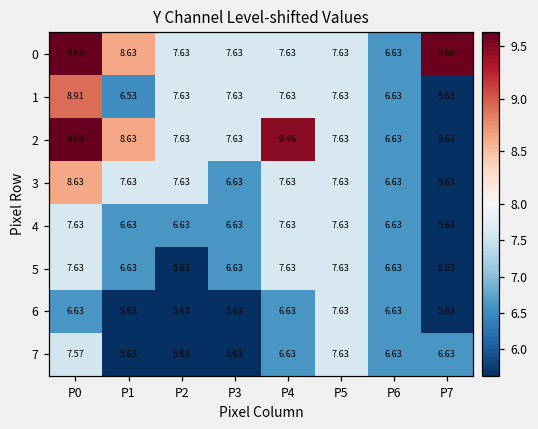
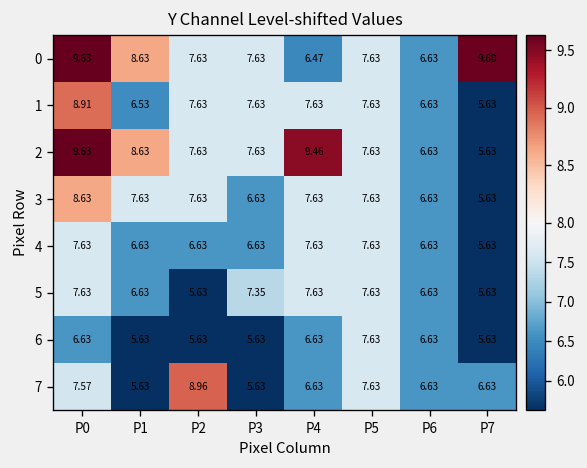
0, P4: 7.63 -> 6.47
5, P3: 6.63 -> 7.35
7, P2: 5.63 -> 8.96
